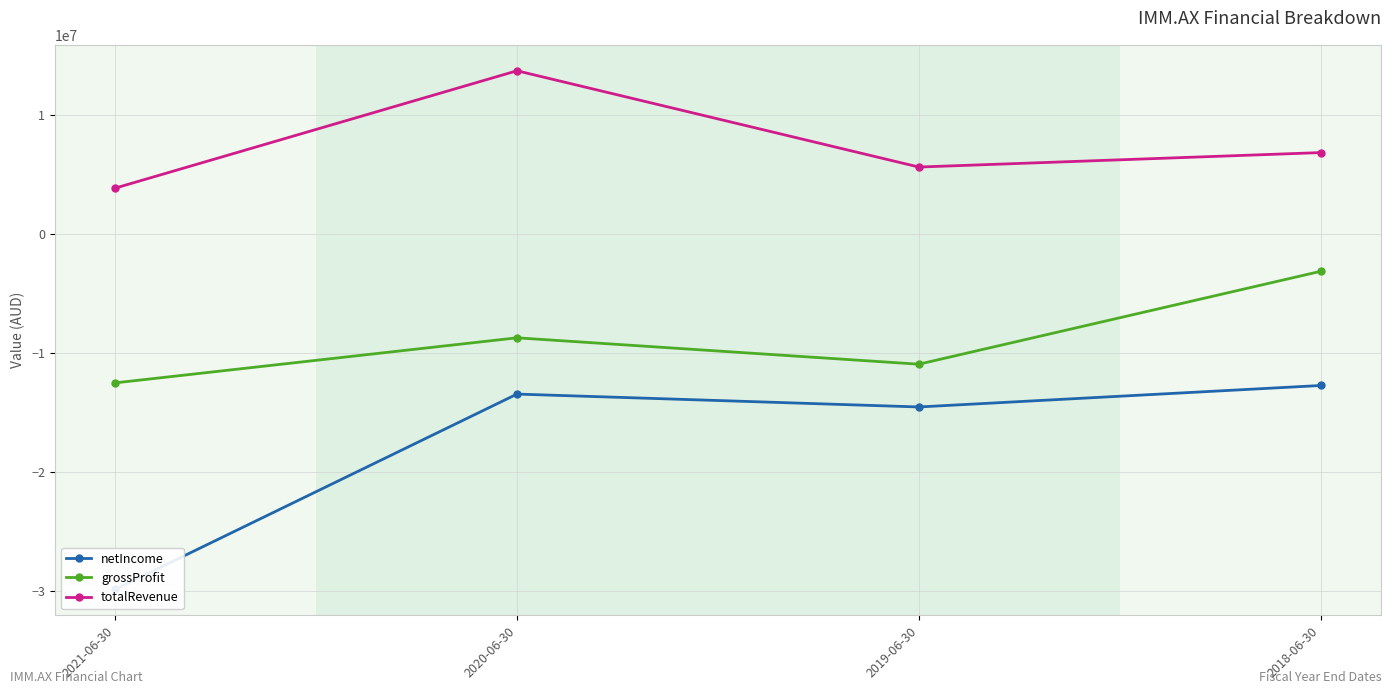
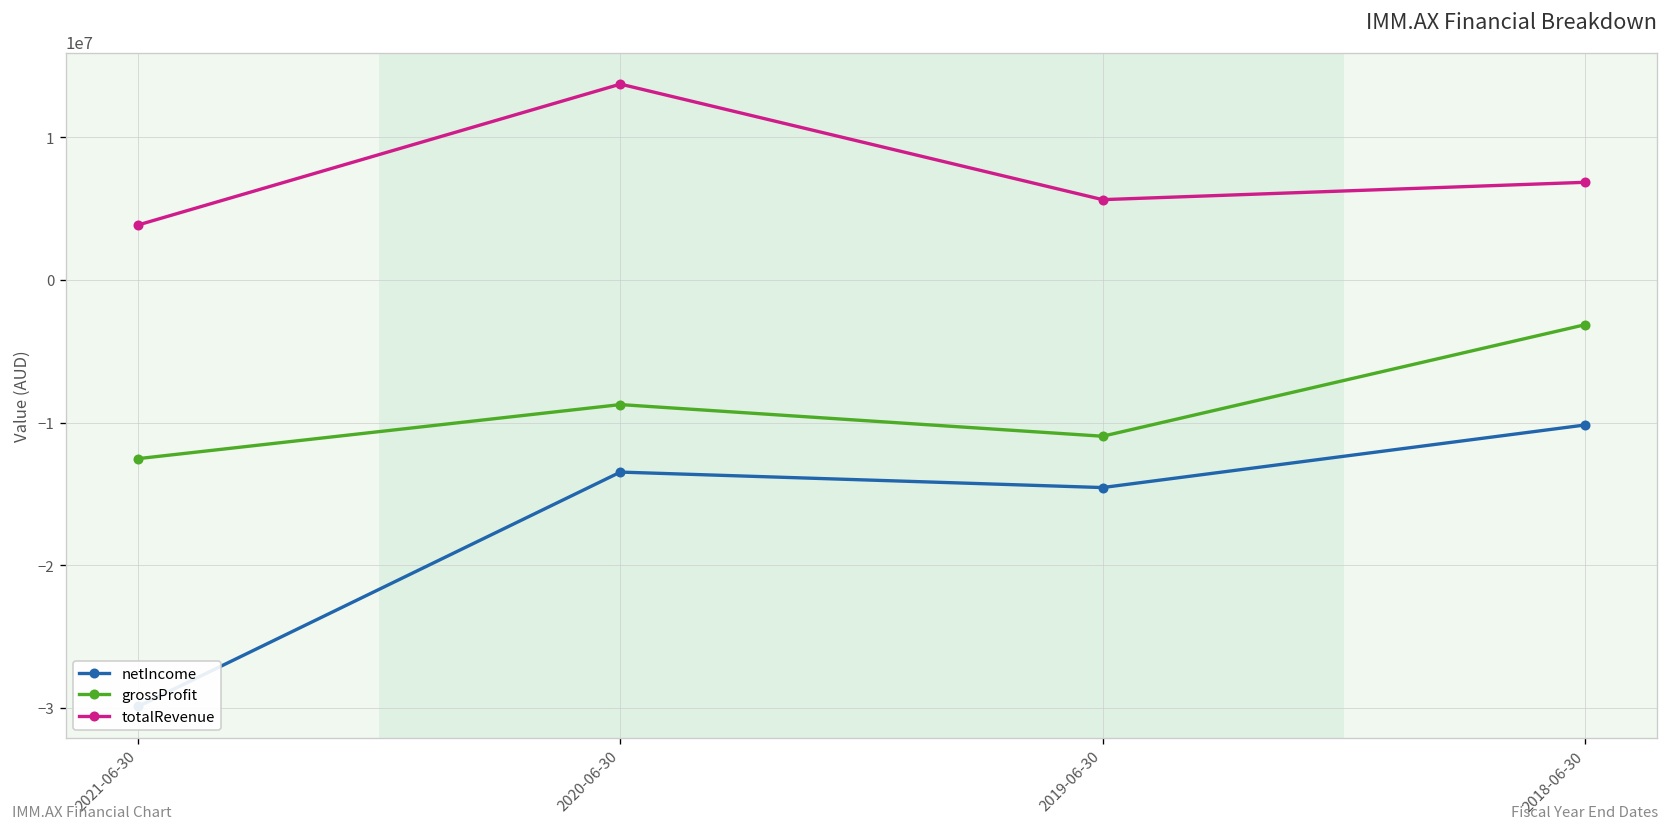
netIncome, 2018-06-30: -12700000 -> -10200000
